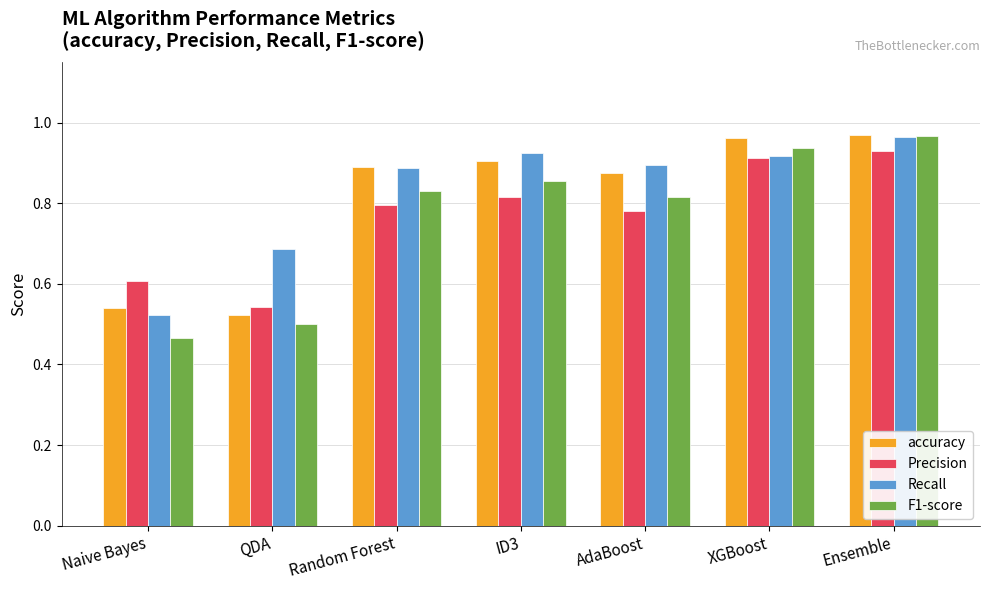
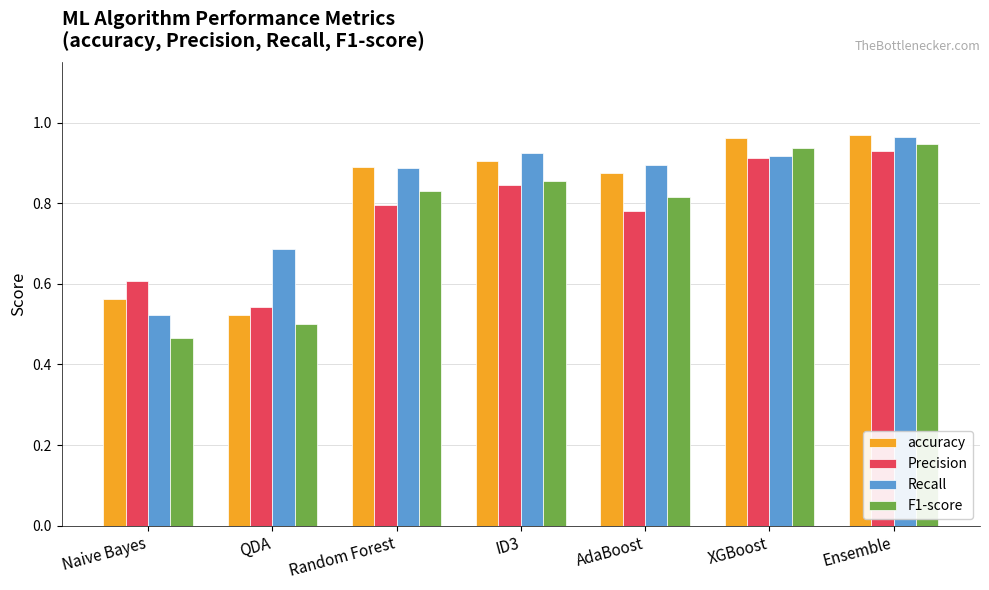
accuracy, Naive Bayes: 0.54 -> 0.56
Precision, ID3: 0.82 -> 0.84
F1-score, Ensemble: 0.97 -> 0.95
